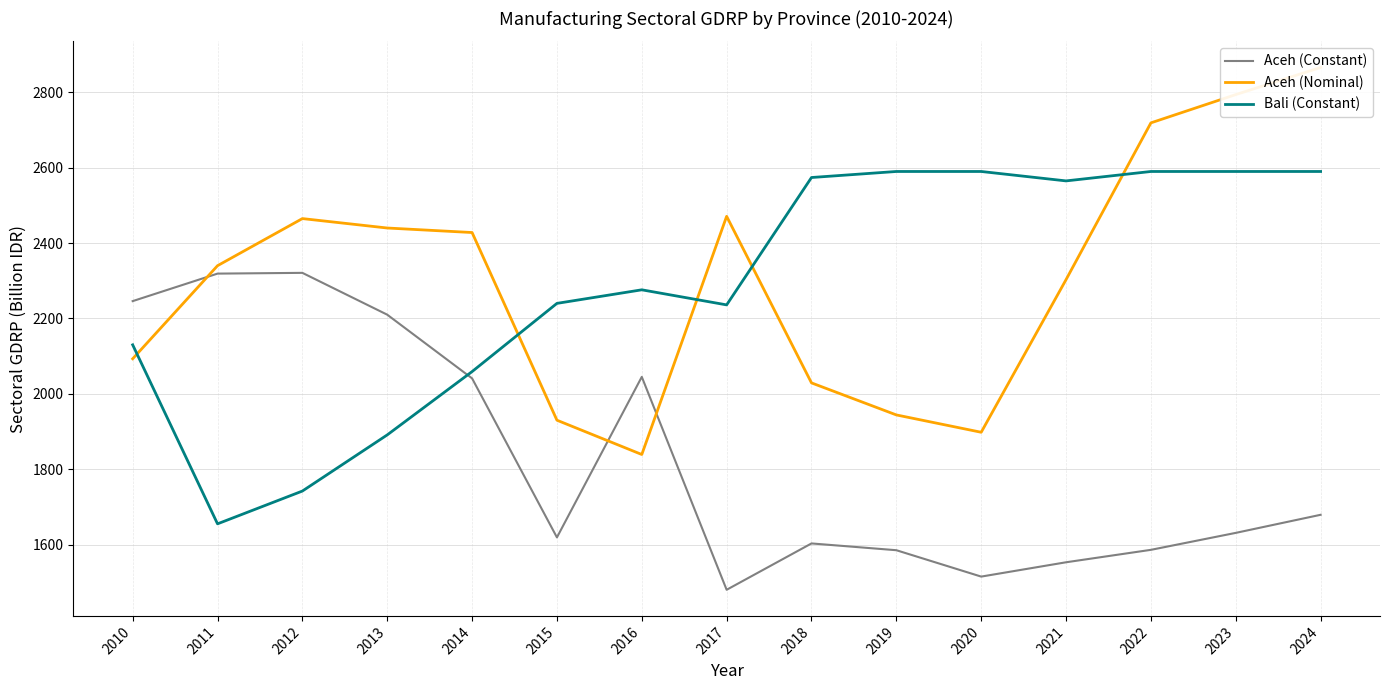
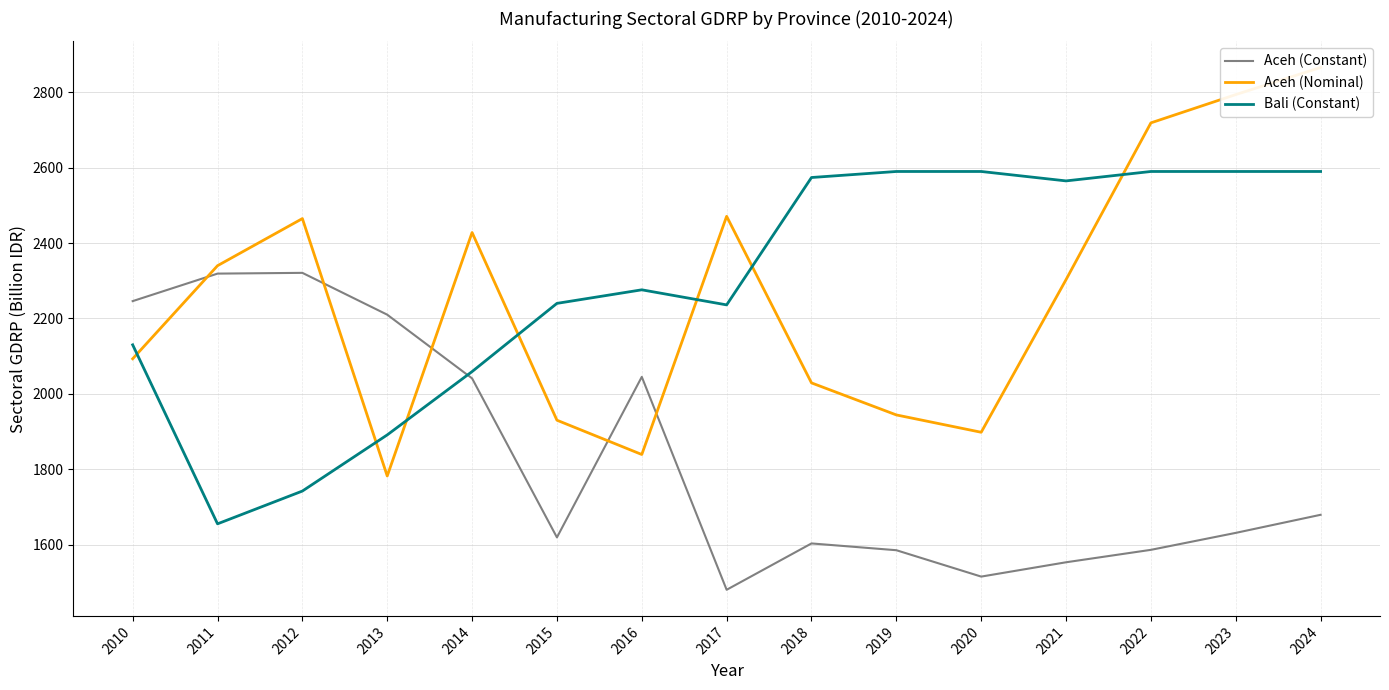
Aceh (Nominal), 2013: 2440 -> 1780
